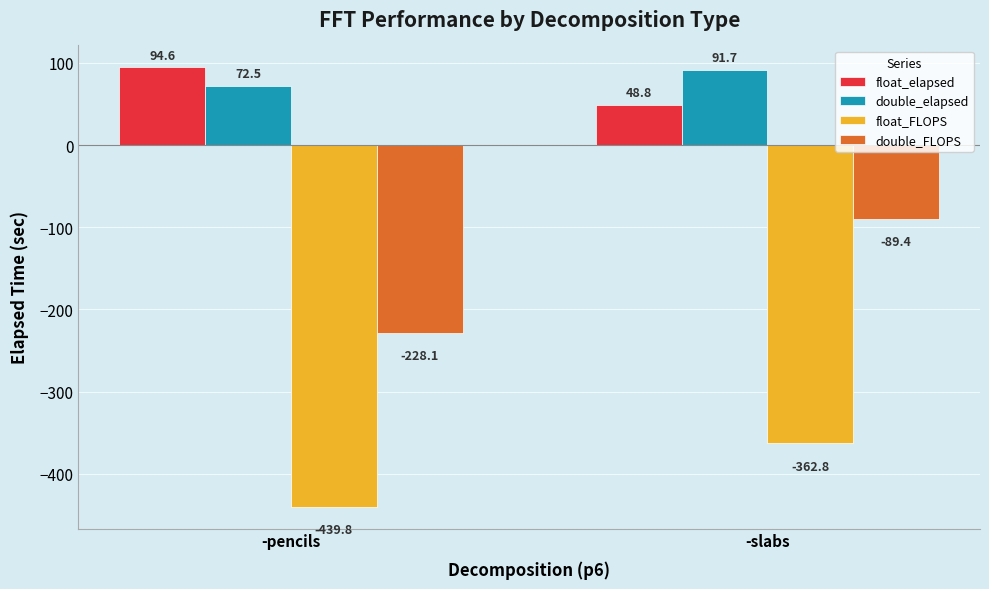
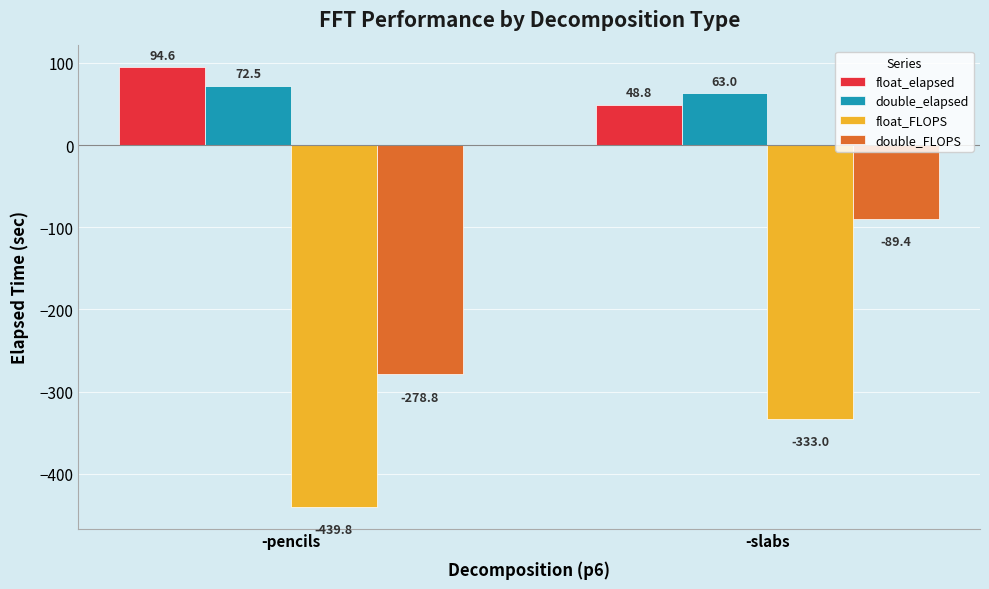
double_FLOPS, -pencils: -228.1 -> -278.8
double_elapsed, -slabs: 91.7 -> 63.0
float_FLOPS, -slabs: -362.8 -> -333.0
